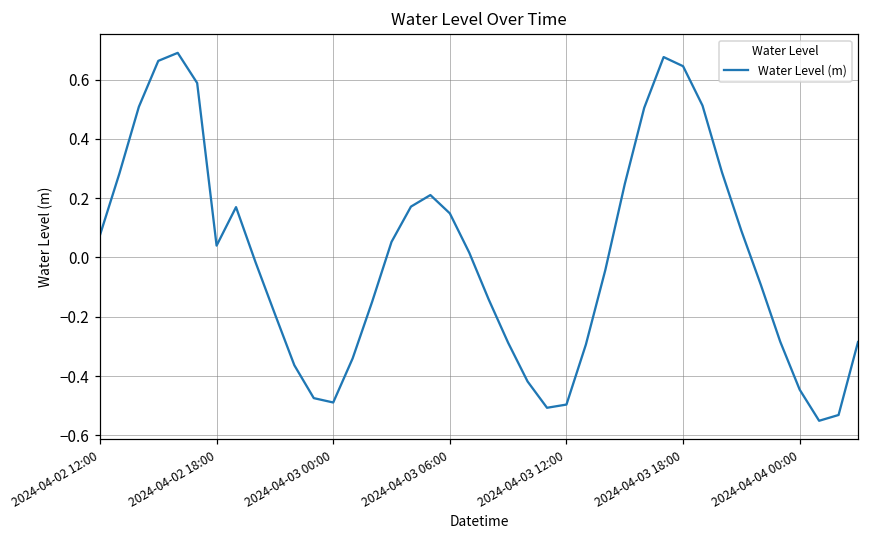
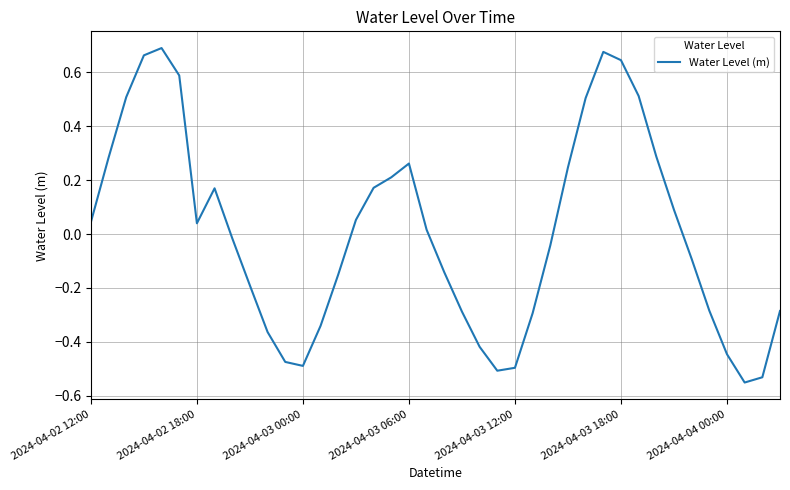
2024-04-02 12:00: 0.08 -> 0.04
2024-04-03 06:00: 0.15 -> 0.26
